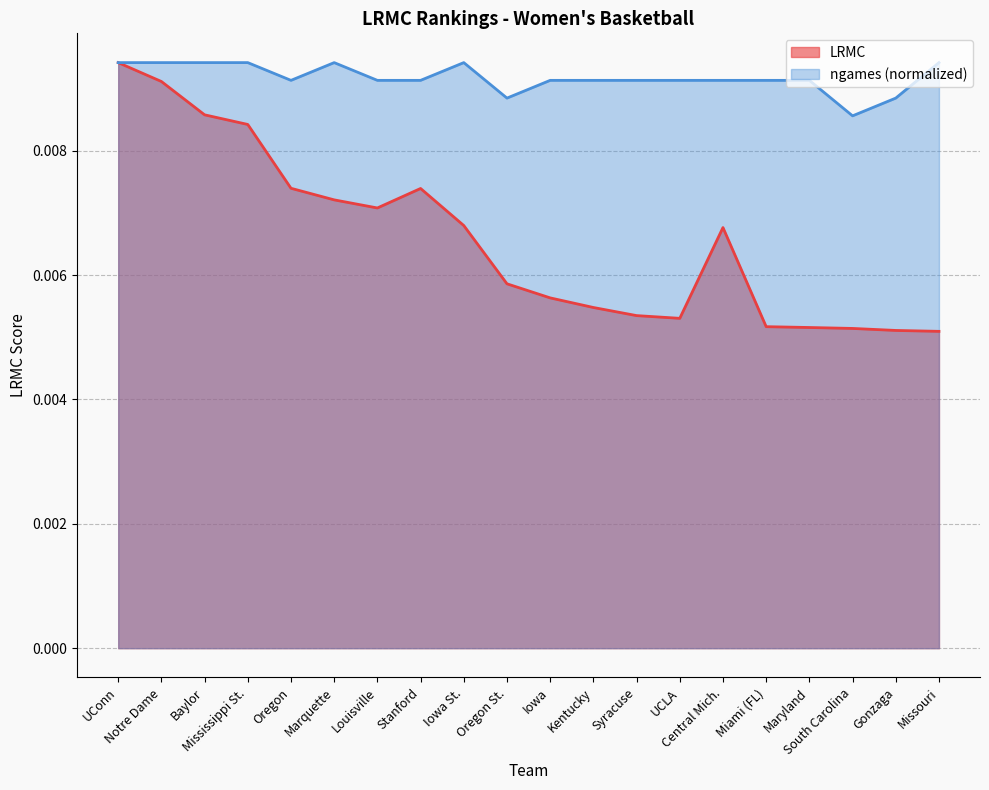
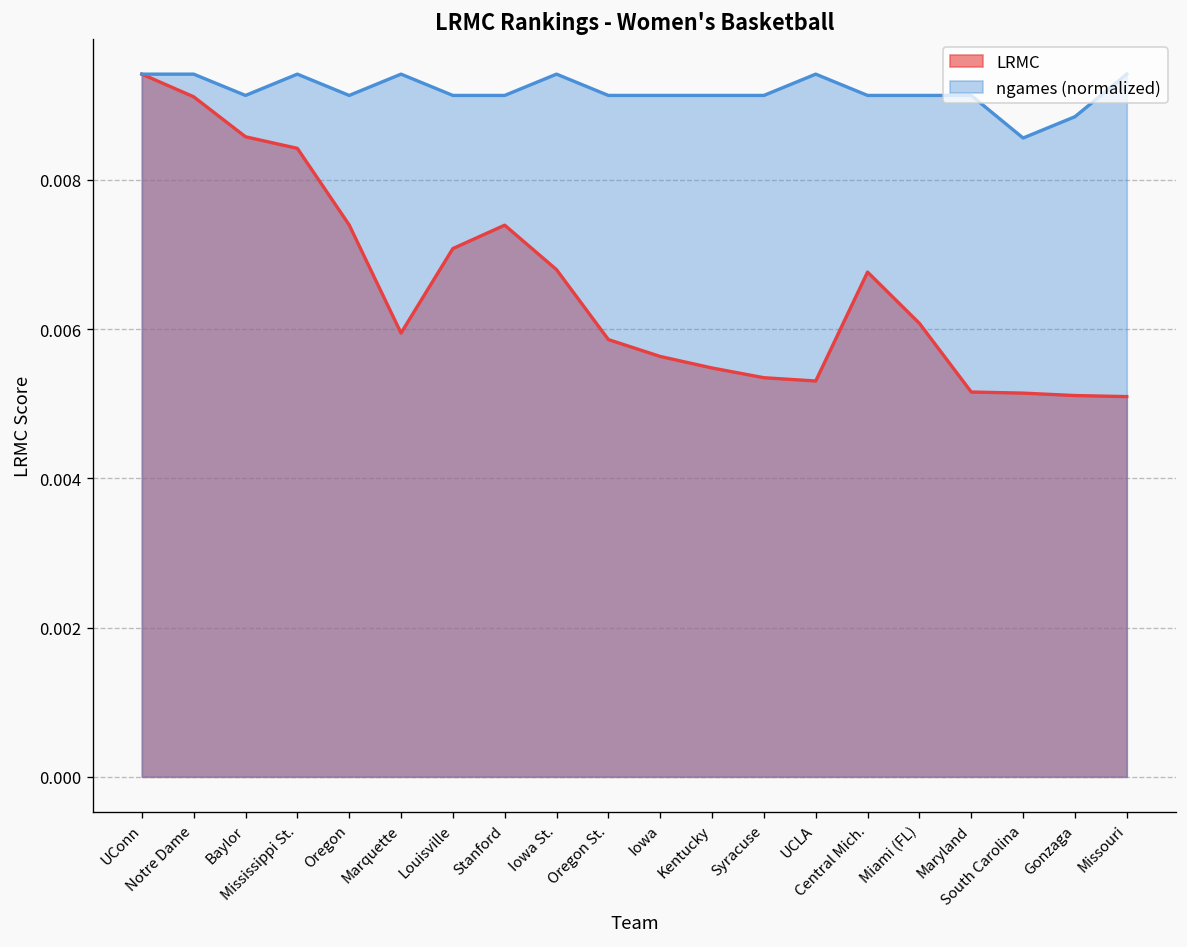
ngames (normalized), Baylor: 0.0094 -> 0.0091
LRMC, Marquette: 0.0072 -> 0.0059
ngames (normalized), Oregon St.: 0.0088 -> 0.0091
ngames (normalized), UCLA: 0.0091 -> 0.0094
LRMC, Miami (FL): 0.0052 -> 0.0061
